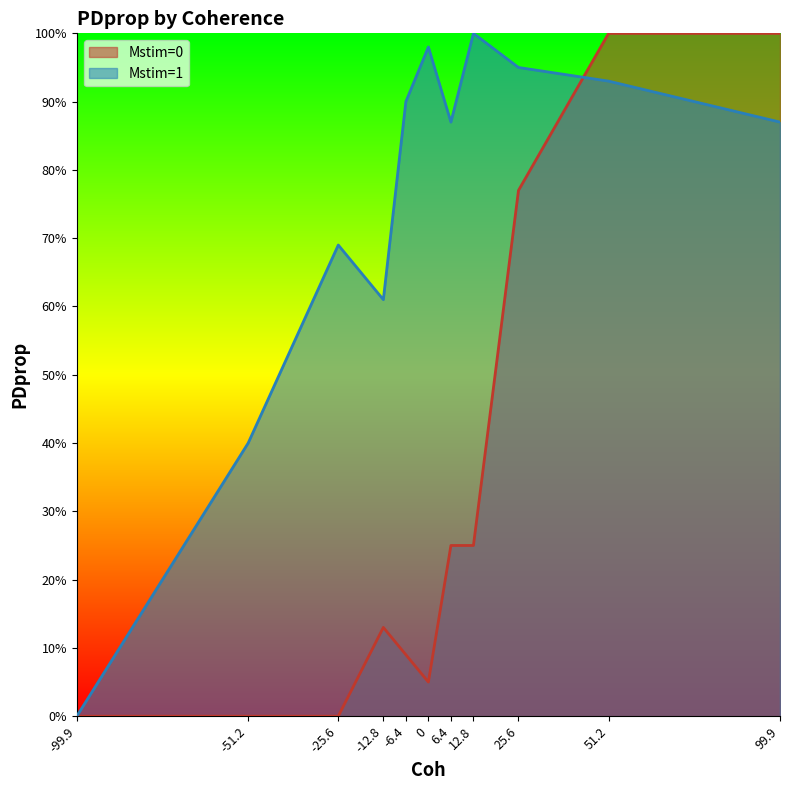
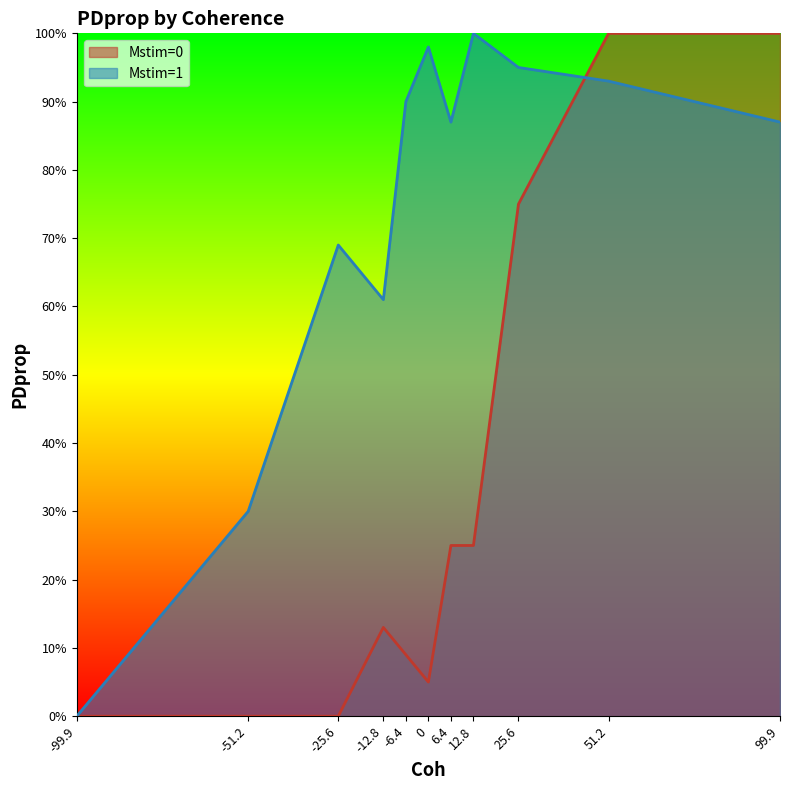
Mstim=1, -51.2: 40% -> 30%
Mstim=0, 25.6: 77% -> 75%
